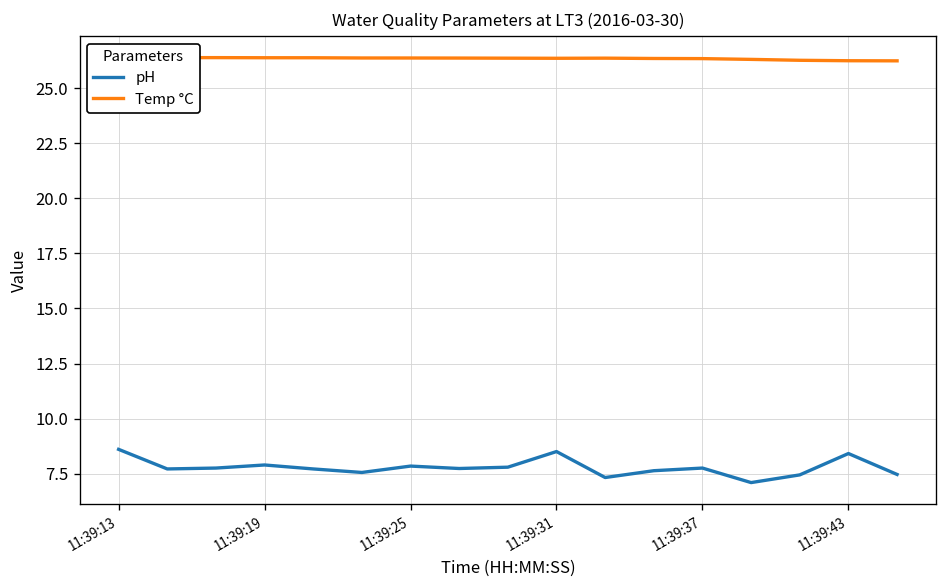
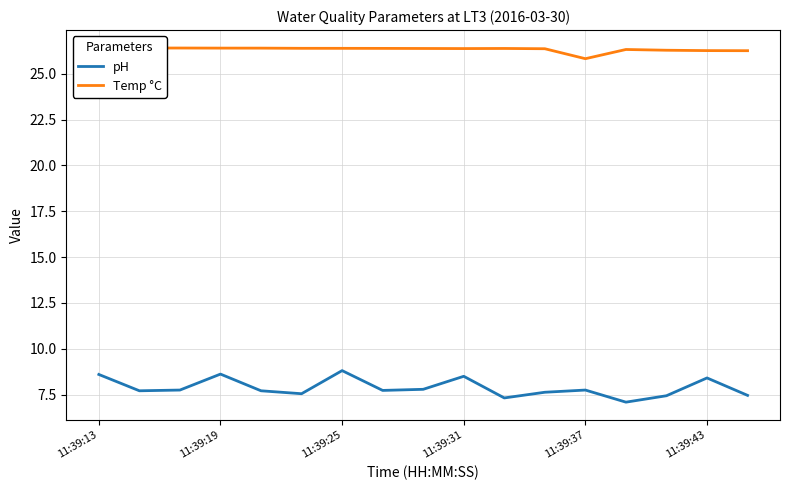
pH, 11:39:19: 7.9 -> 8.6
pH, 11:39:25: 7.8 -> 8.8
Temp °C, 11:39:37: 26.4 -> 25.8
